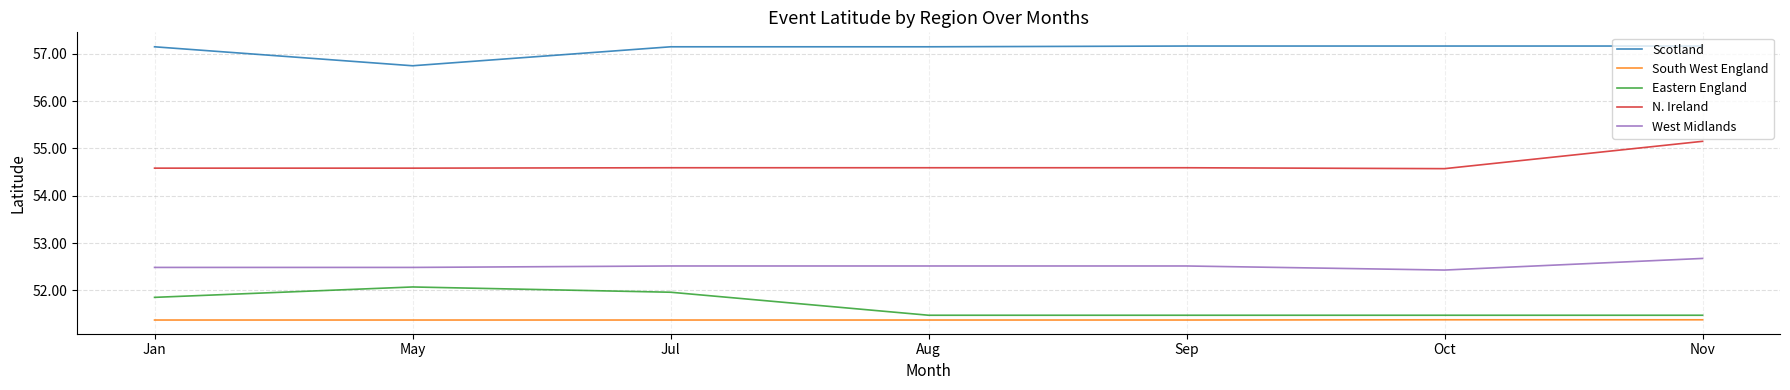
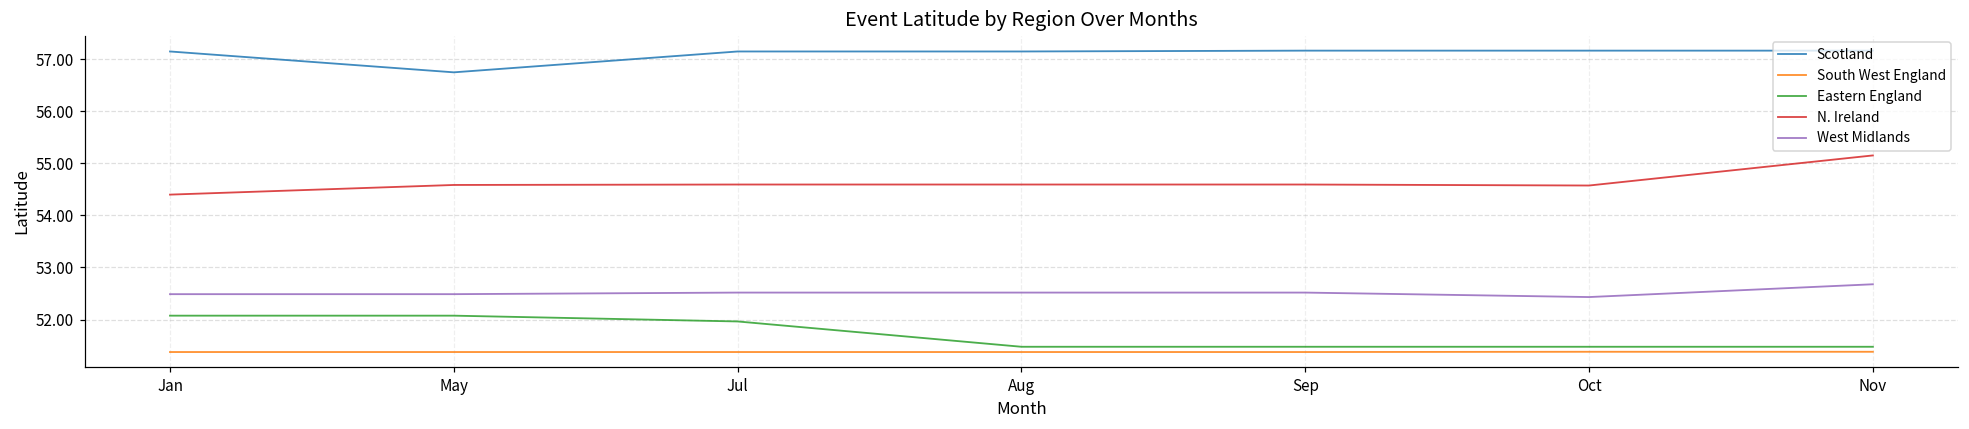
Eastern England, Jan: 51.9 -> 52.1
N. Ireland, Jan: 54.6 -> 54.4
